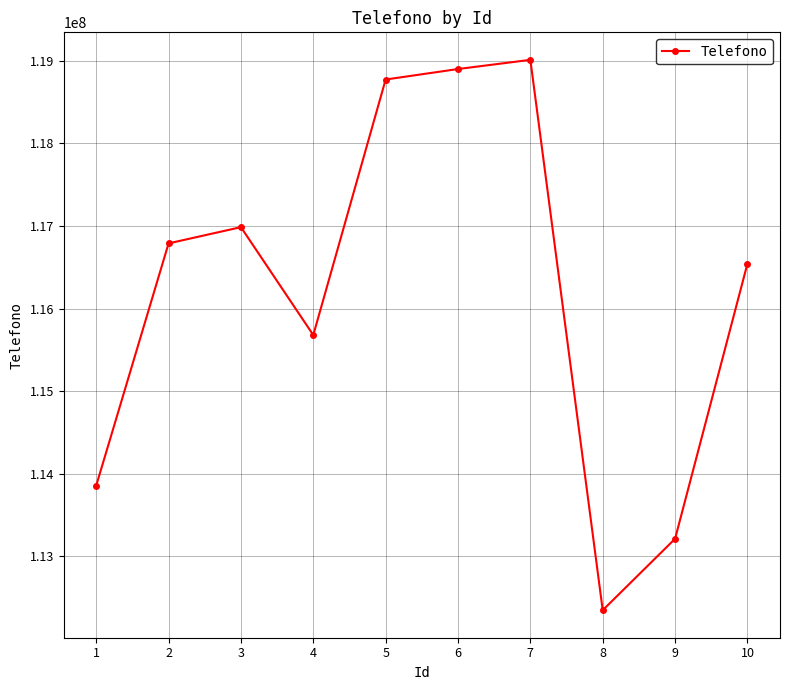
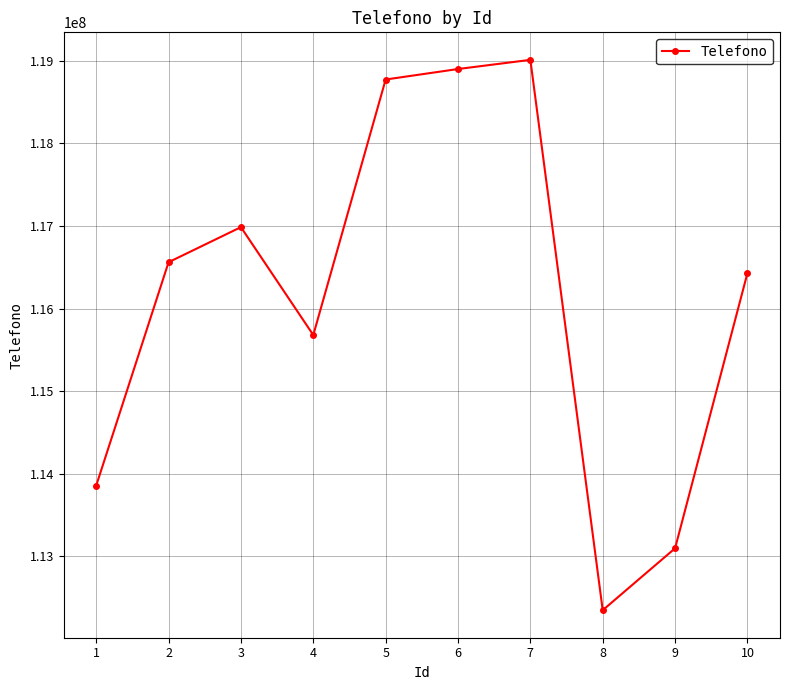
2: 116800000 -> 116600000
9: 113200000 -> 113100000
10: 116500000 -> 116400000
